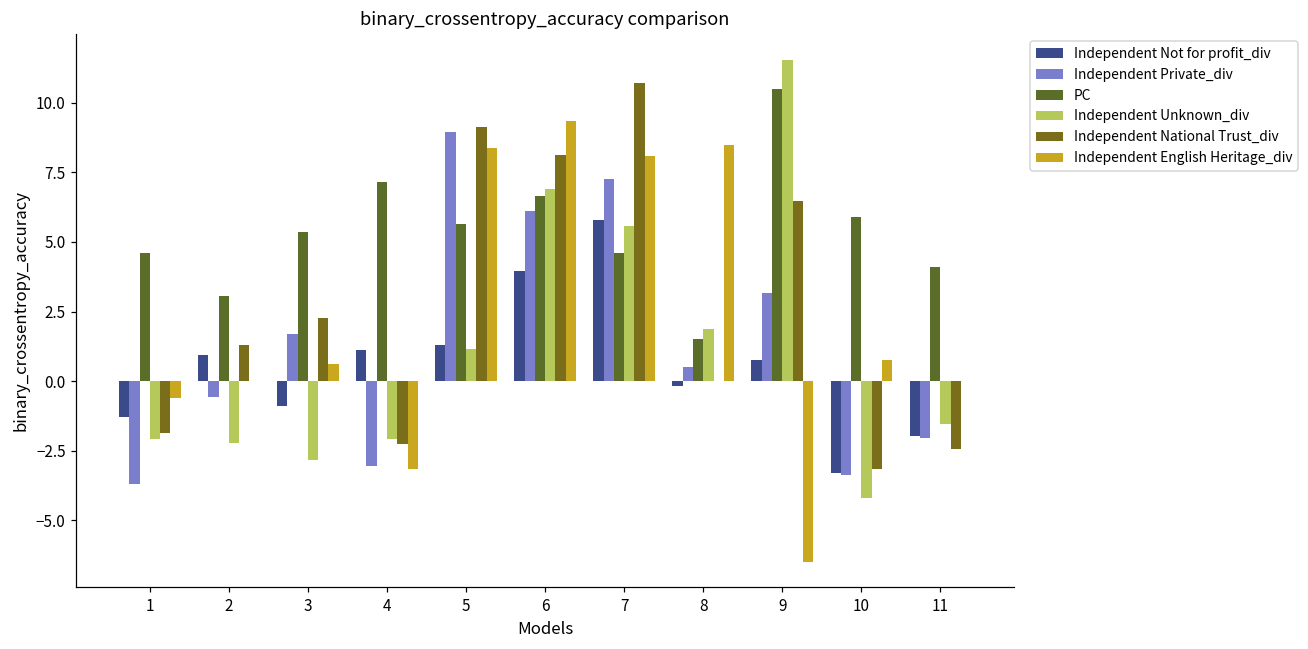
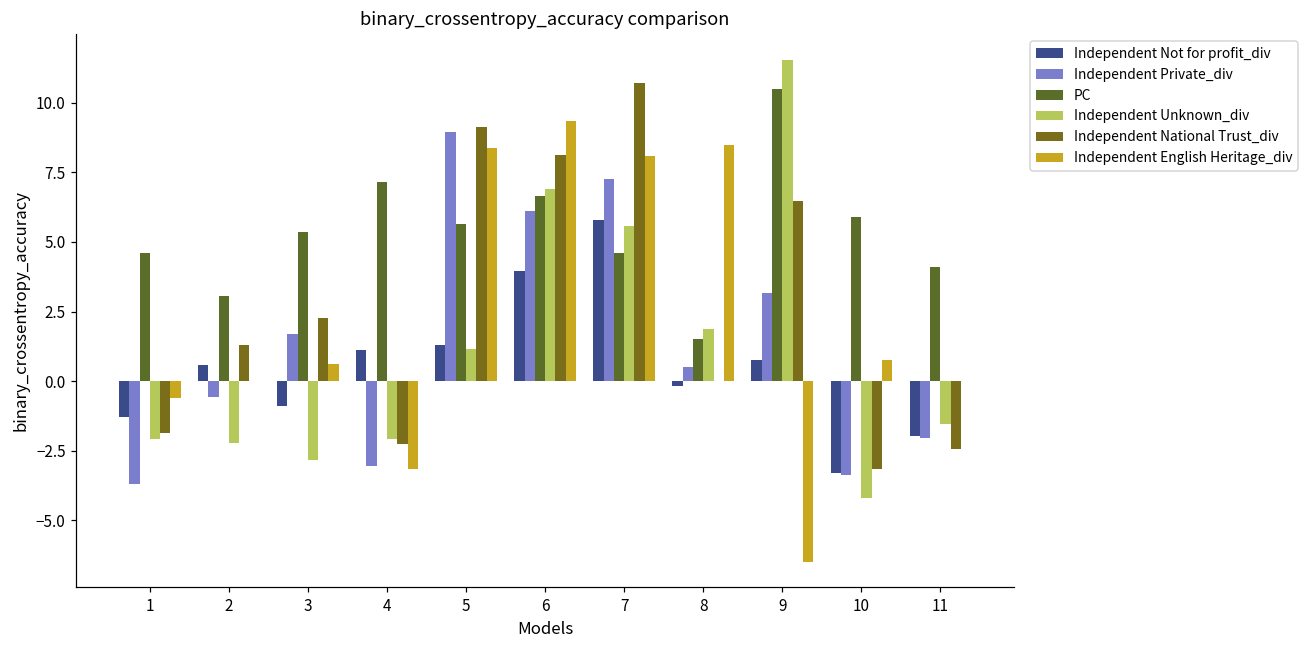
Independent Not for profit_div, 2: 0.9 -> 0.6
